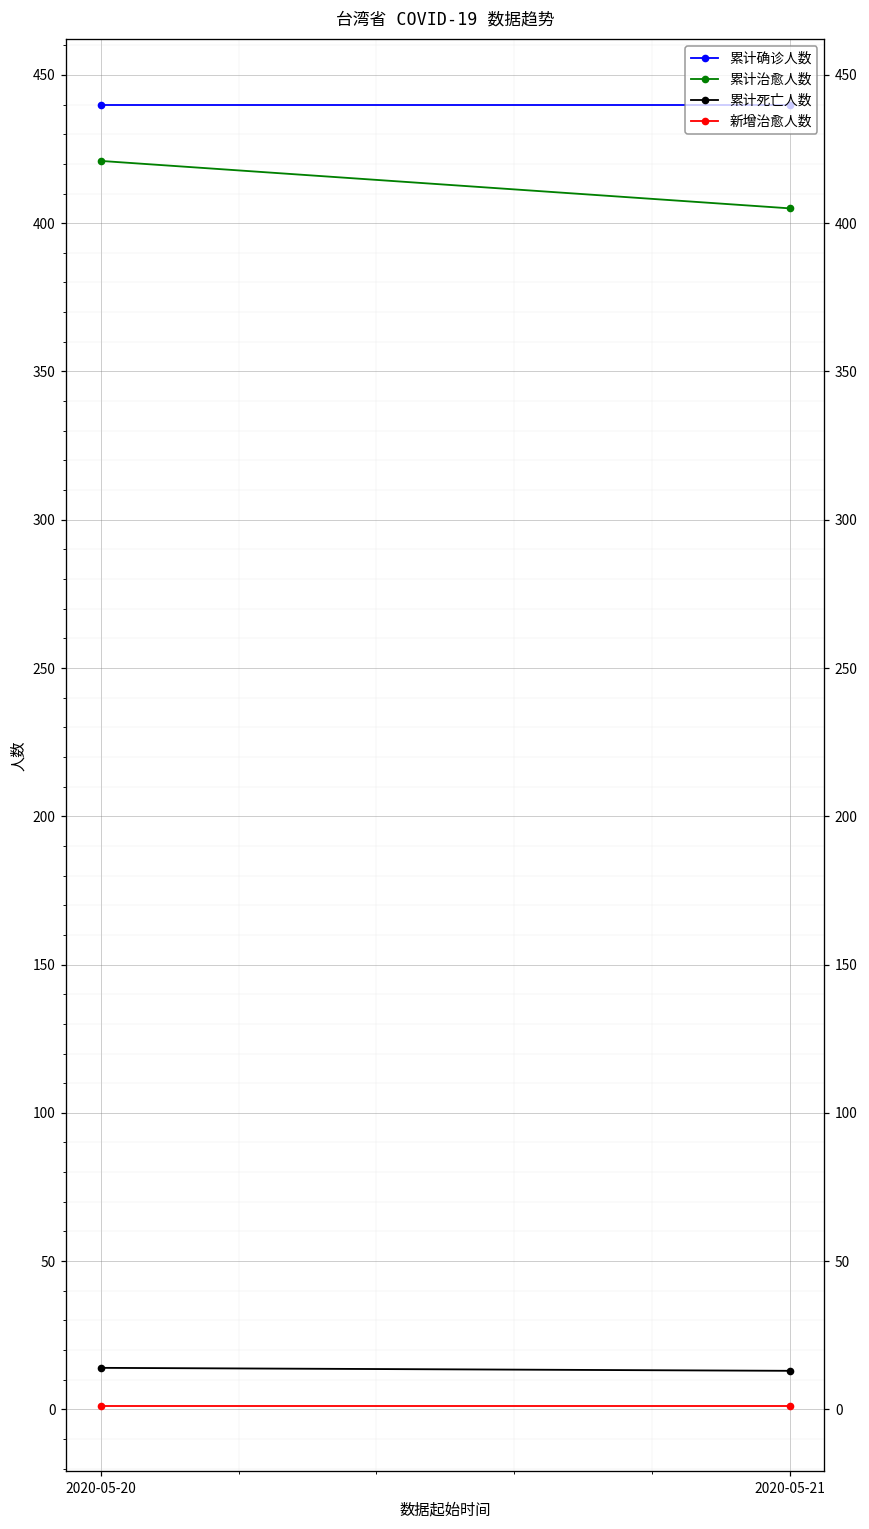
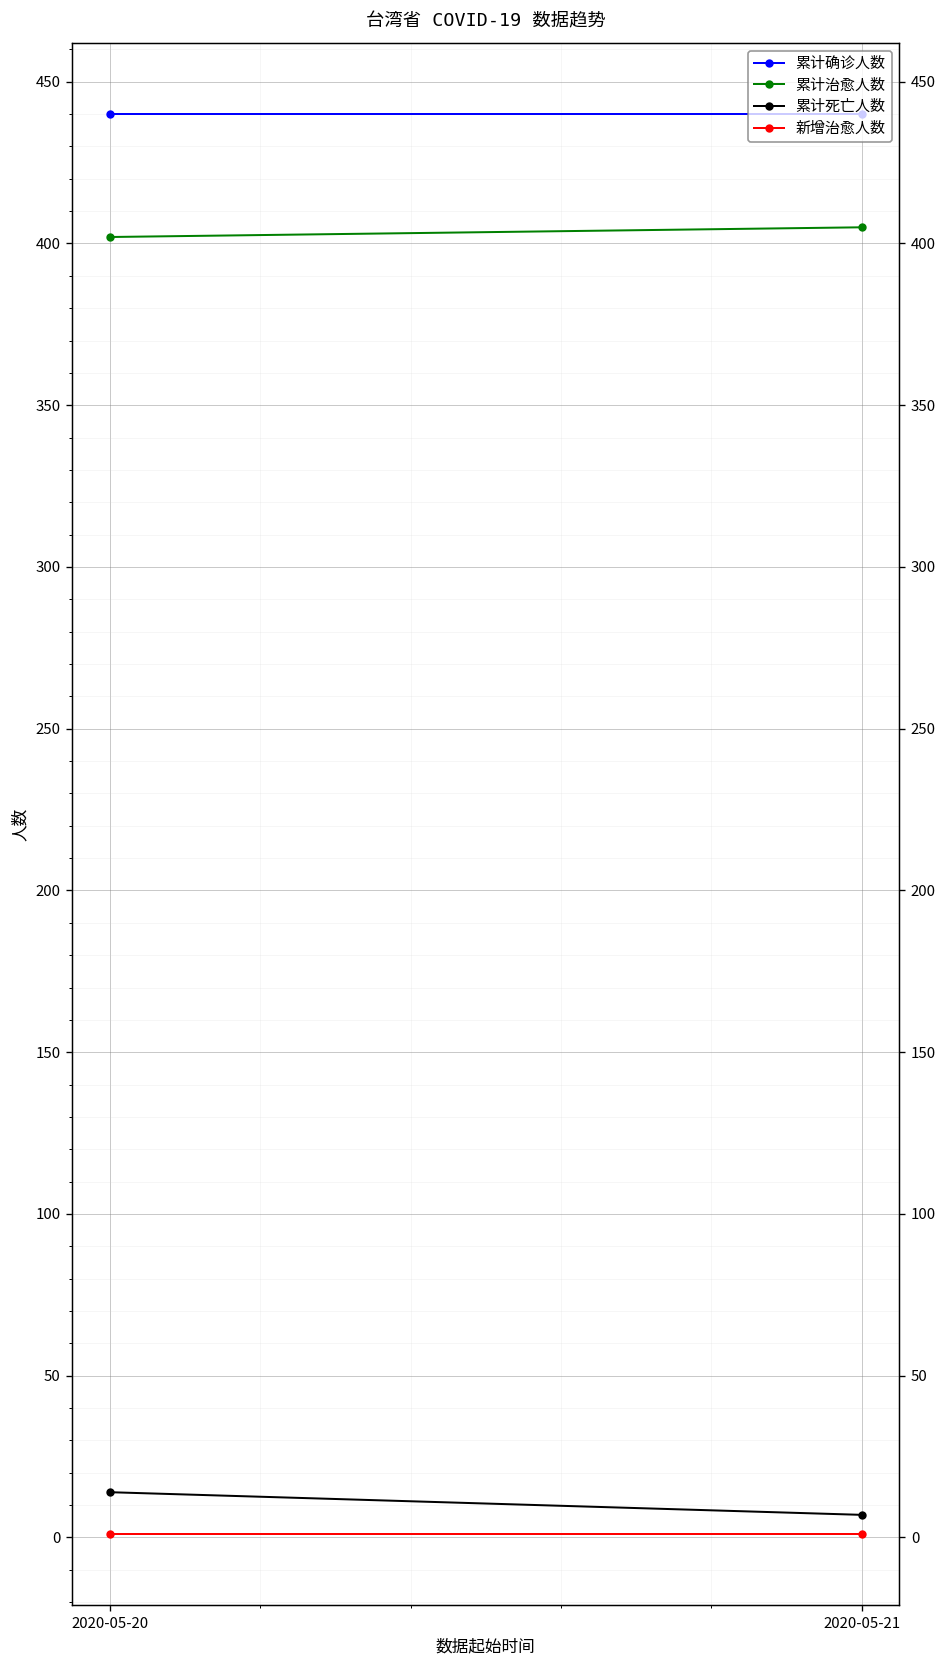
累计治愈人数, 2020-05-20: 421 -> 402
累计死亡人数, 2020-05-21: 13 -> 7
